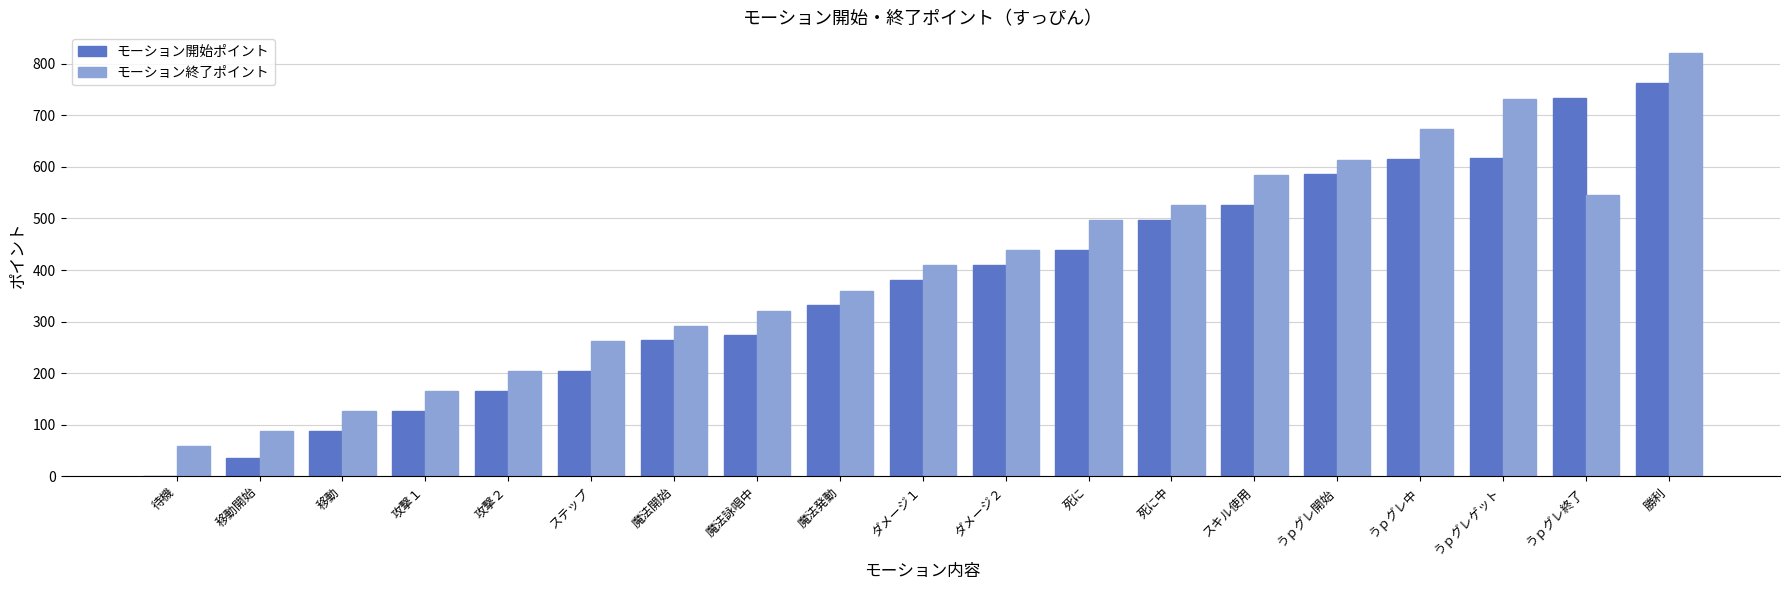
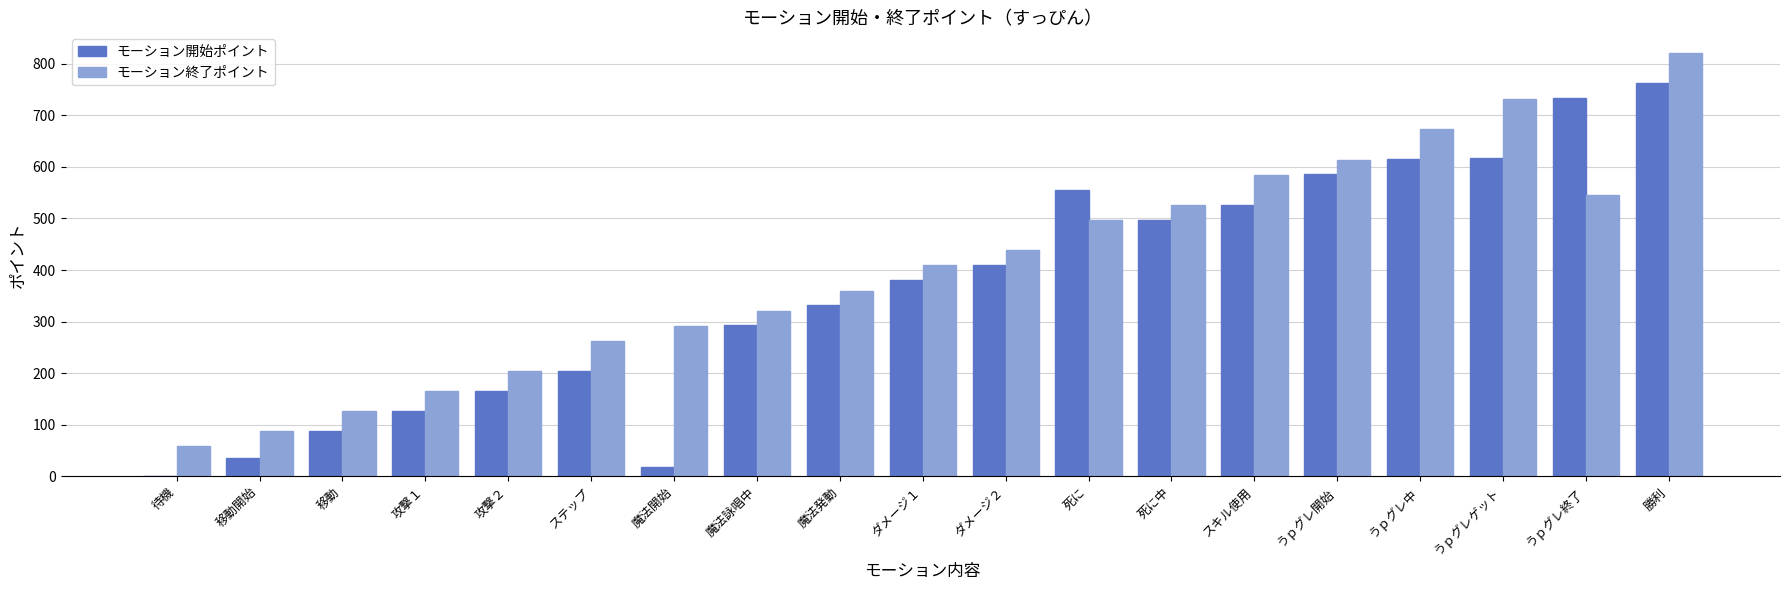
モーション開始ポイント, 魔法開始: 260 -> 20
モーション開始ポイント, 魔法詠唱中: 270 -> 290
モーション開始ポイント, 死に: 440 -> 560
